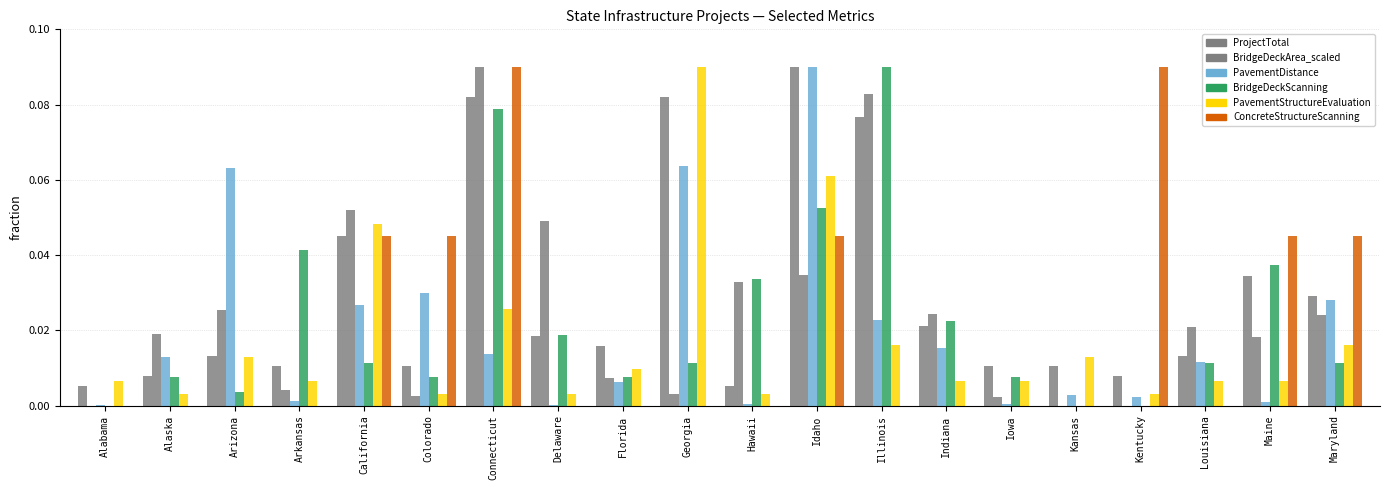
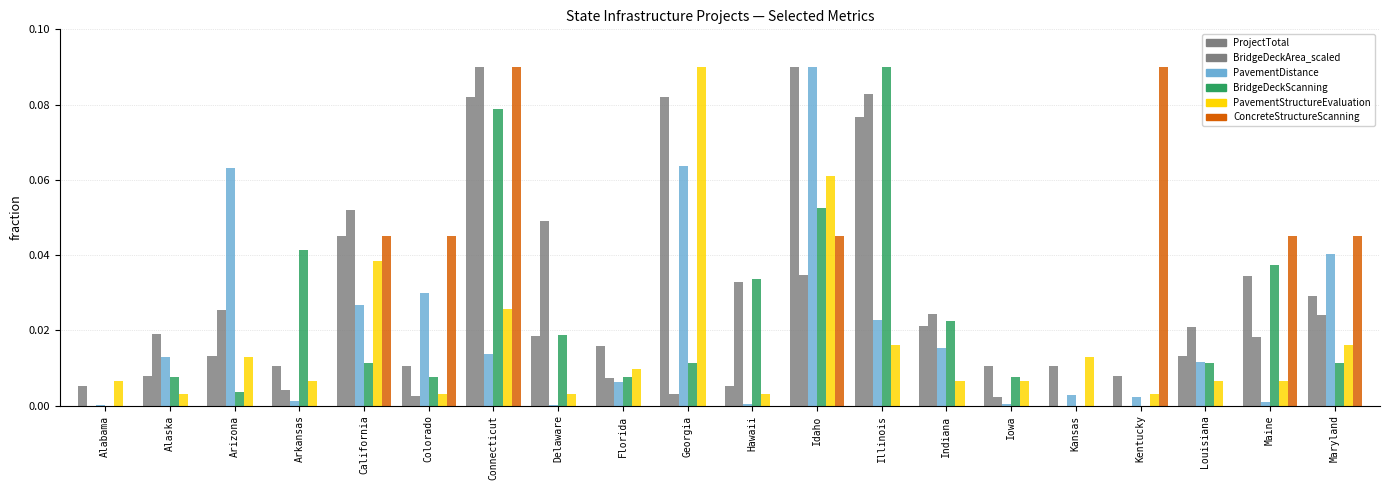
PavementStructureEvaluation, California: 0.048 -> 0.039
PavementDistance, Maryland: 0.028 -> 0.040
